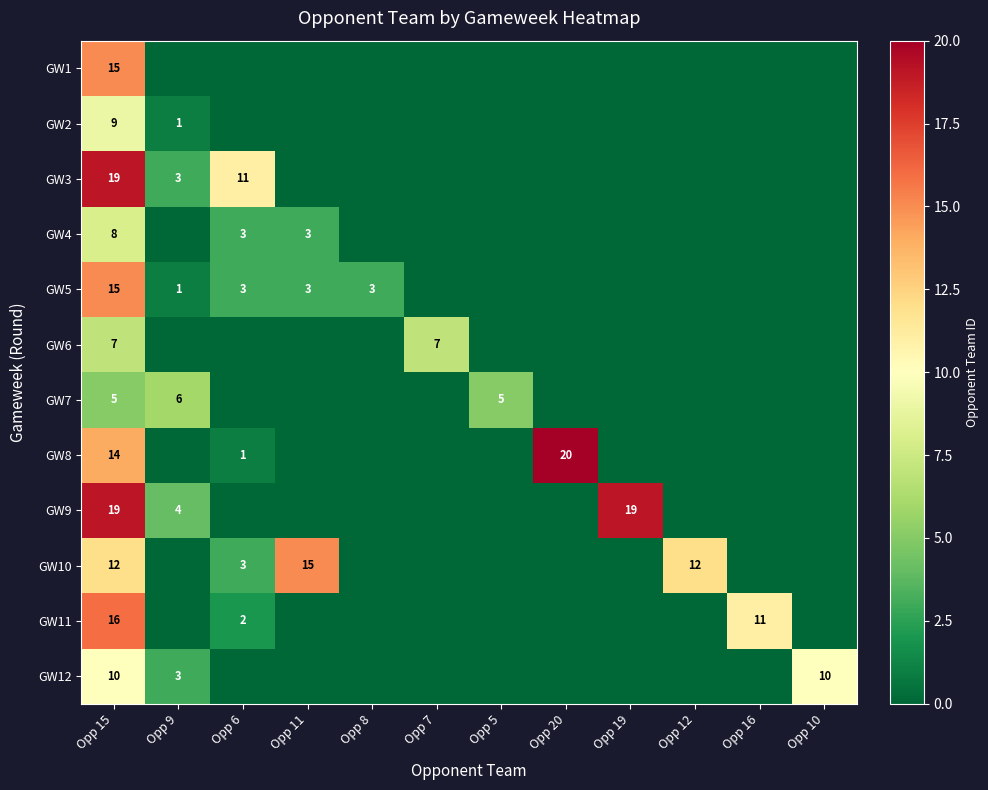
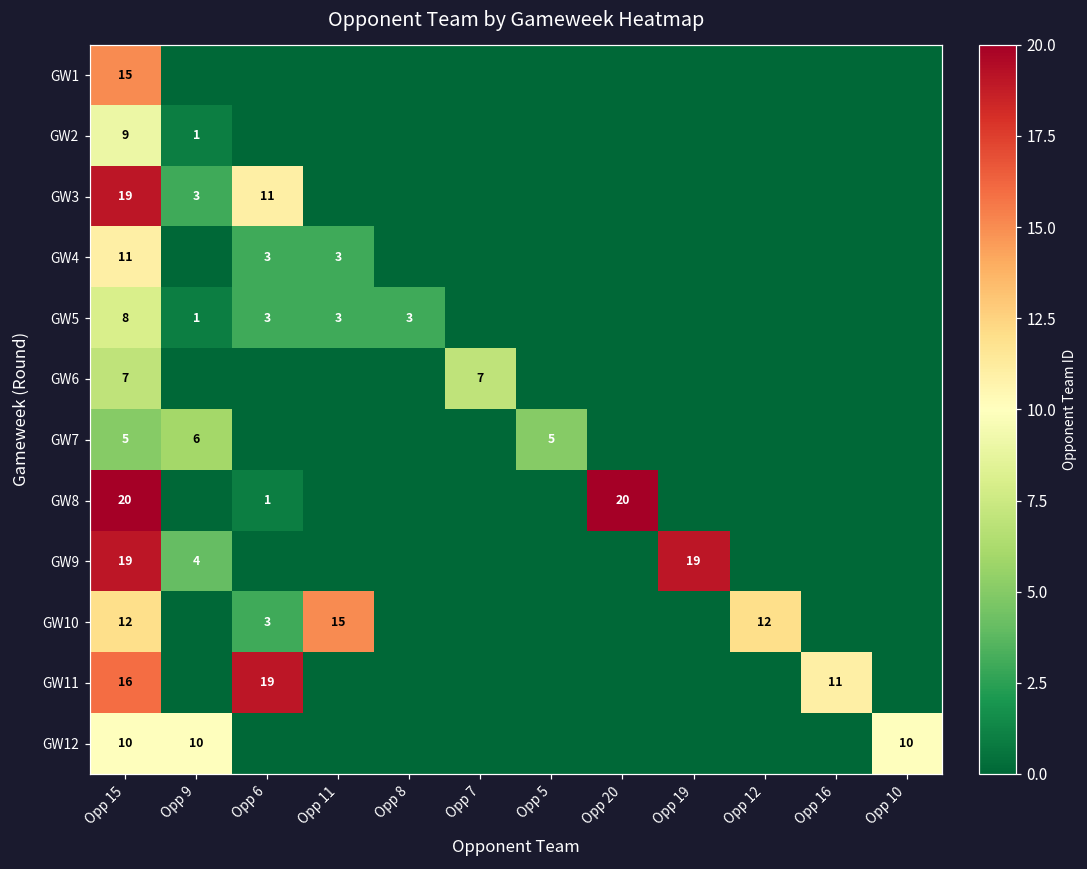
GW4, Opp 15: 8 -> 11
GW5, Opp 15: 15 -> 8
GW8, Opp 15: 14 -> 20
GW11, Opp 6: 2 -> 19
GW12, Opp 9: 3 -> 10
